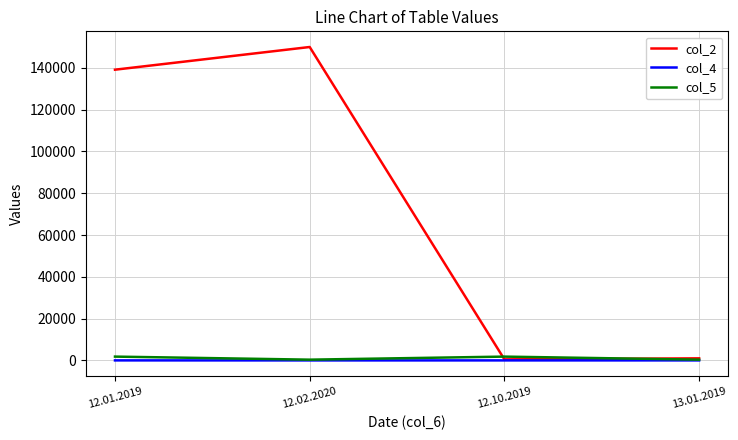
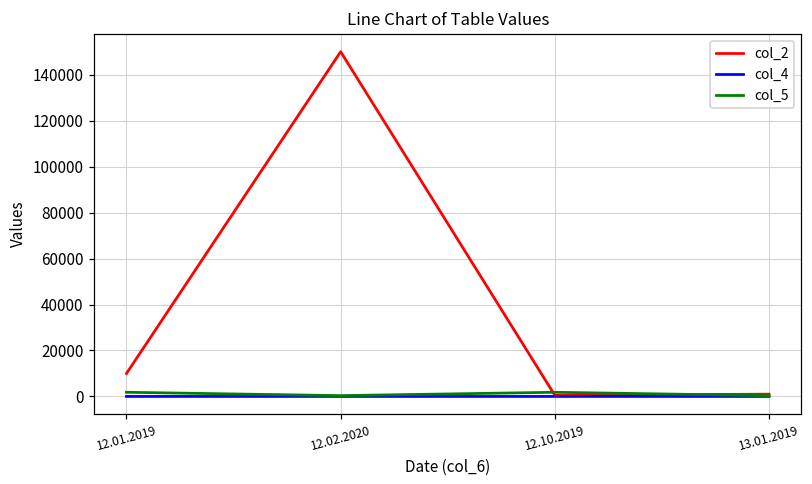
col_2, 12.01.2019: 139000 -> 10000
